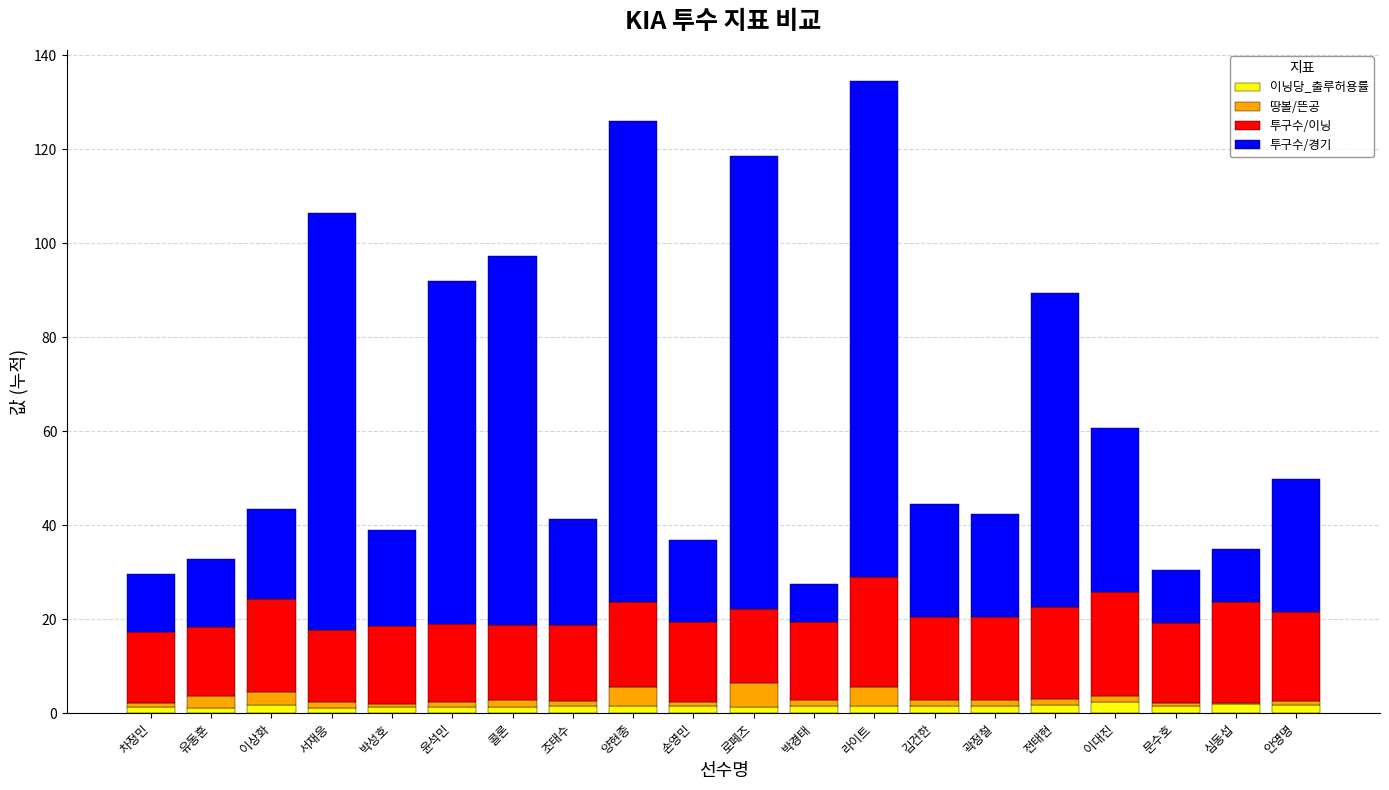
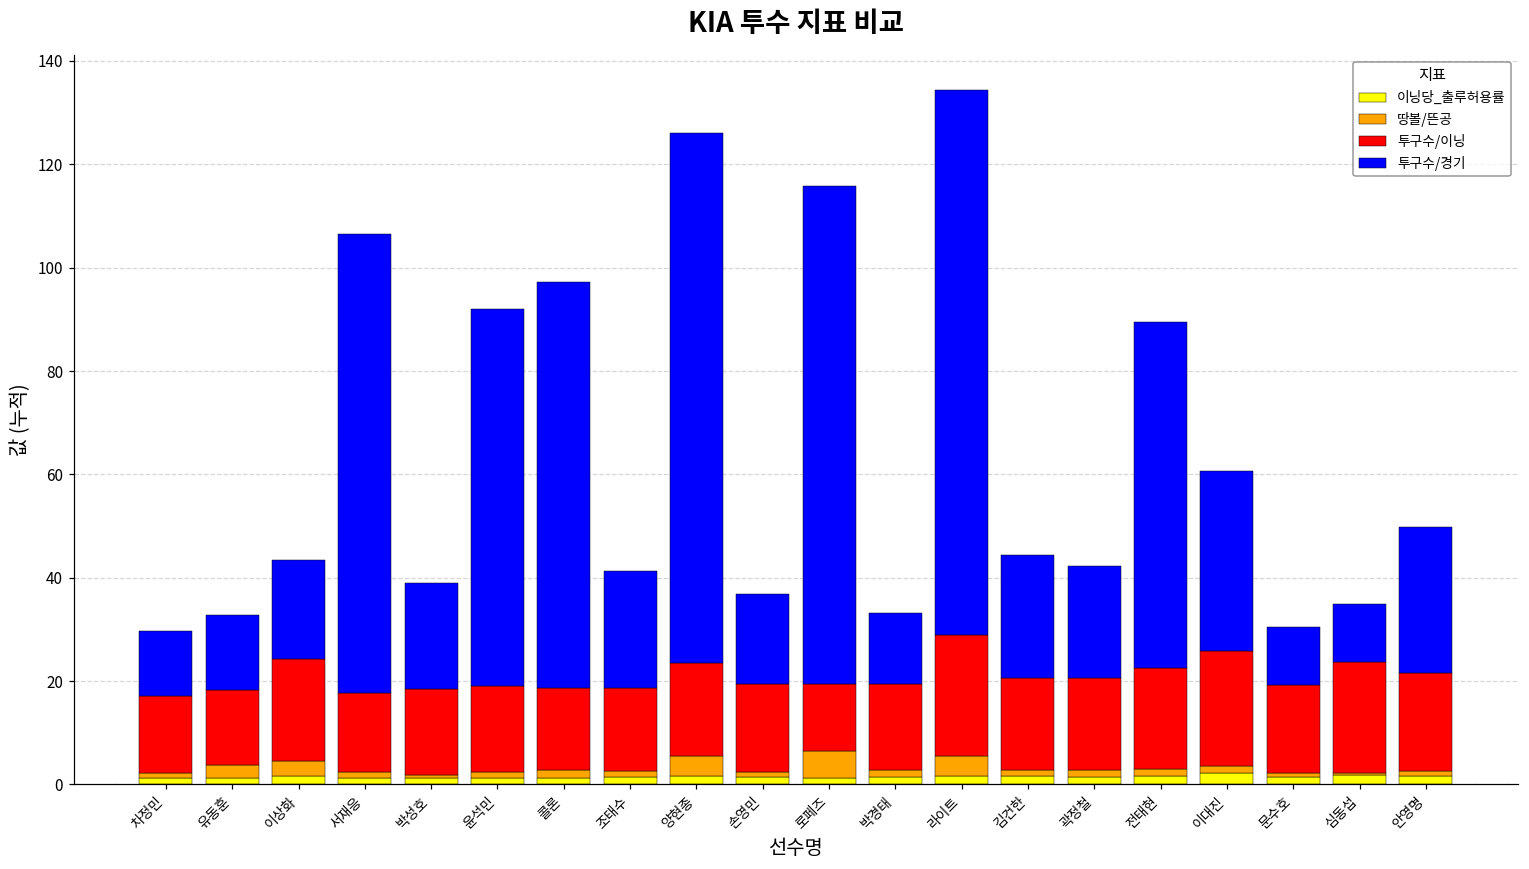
투구수/이닝, 로페즈: 16 -> 13
투구수/경기, 박경태: 8 -> 14
